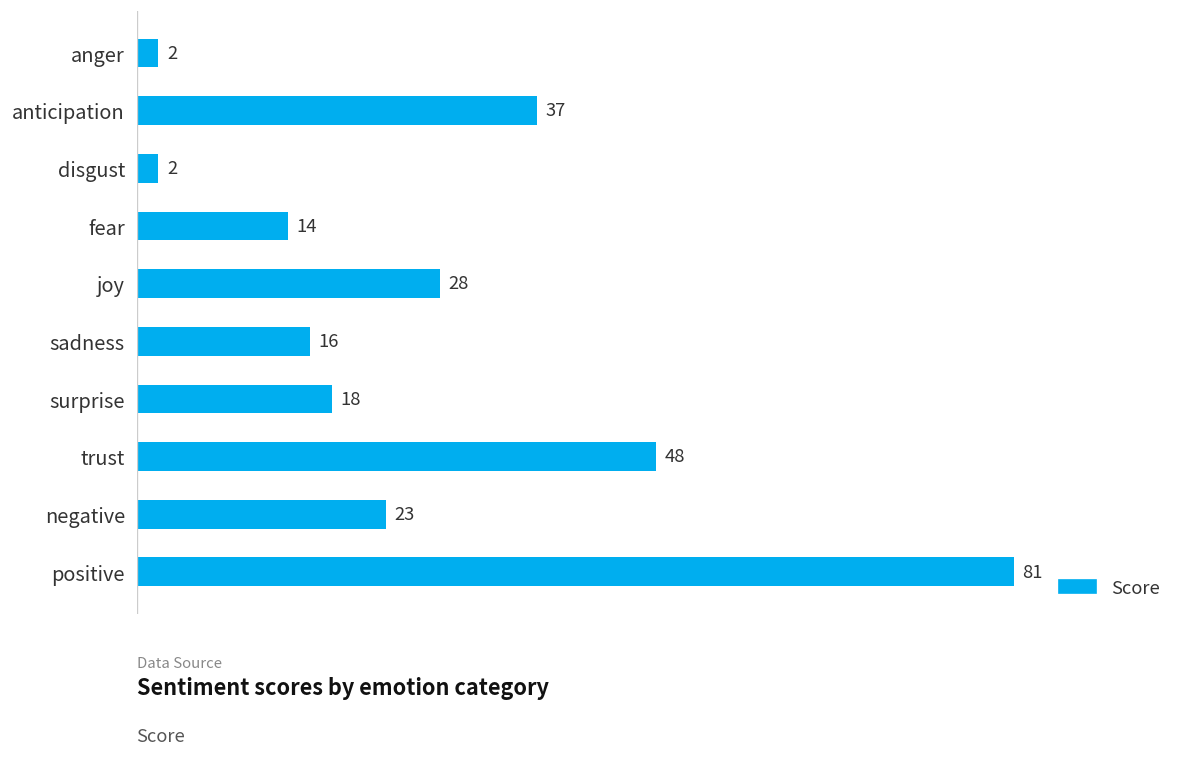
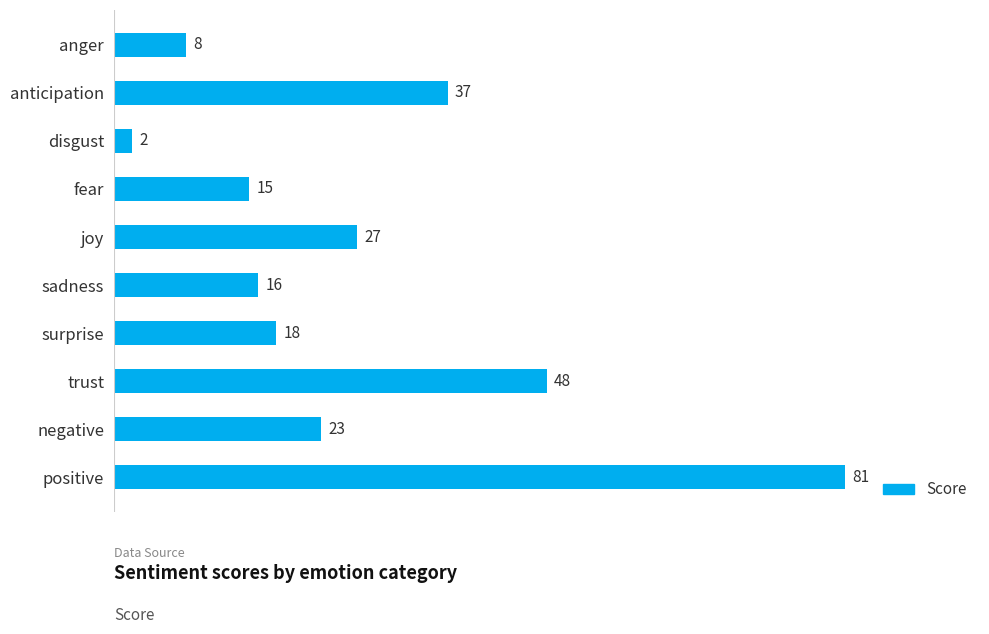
anger: 2 -> 8
fear: 14 -> 15
joy: 28 -> 27
